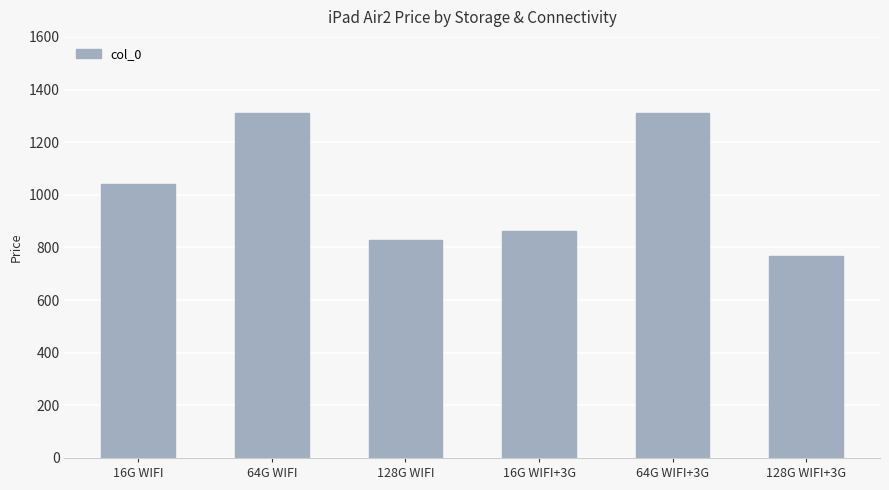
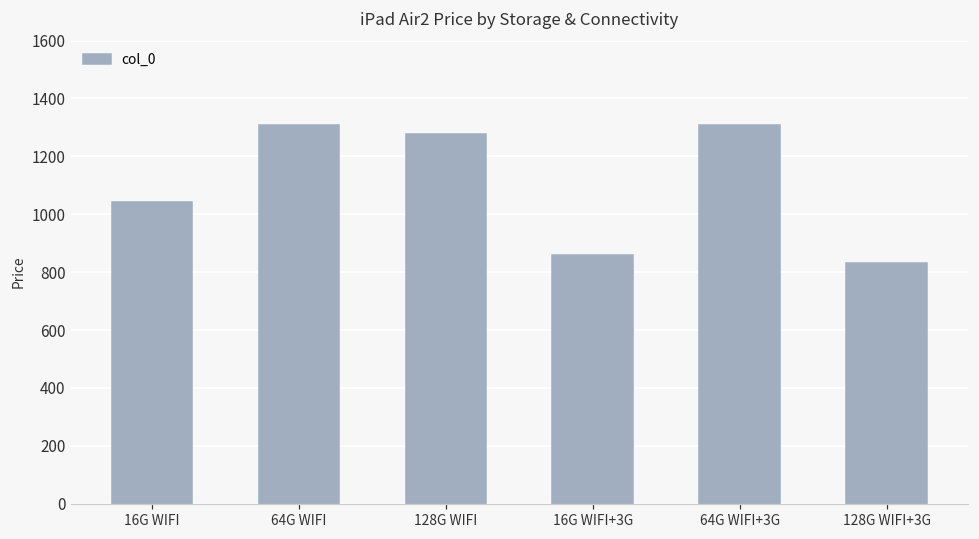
128G WIFI: 830 -> 1280
128G WIFI+3G: 770 -> 830
